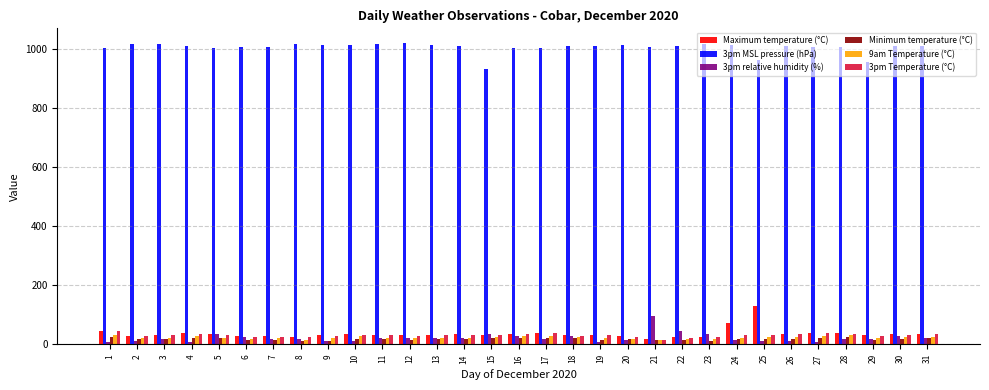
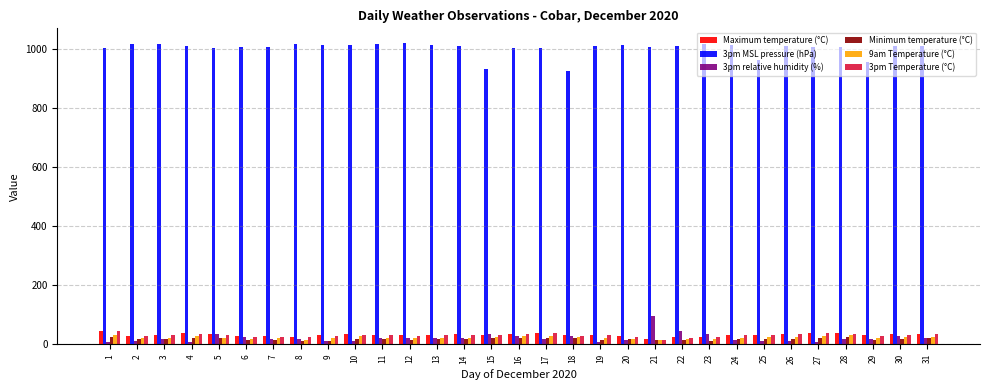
3pm MSL pressure (hPa), 18: 1010 -> 930
Maximum temperature (°C), 24: 70 -> 30
Maximum temperature (°C), 25: 130 -> 30
